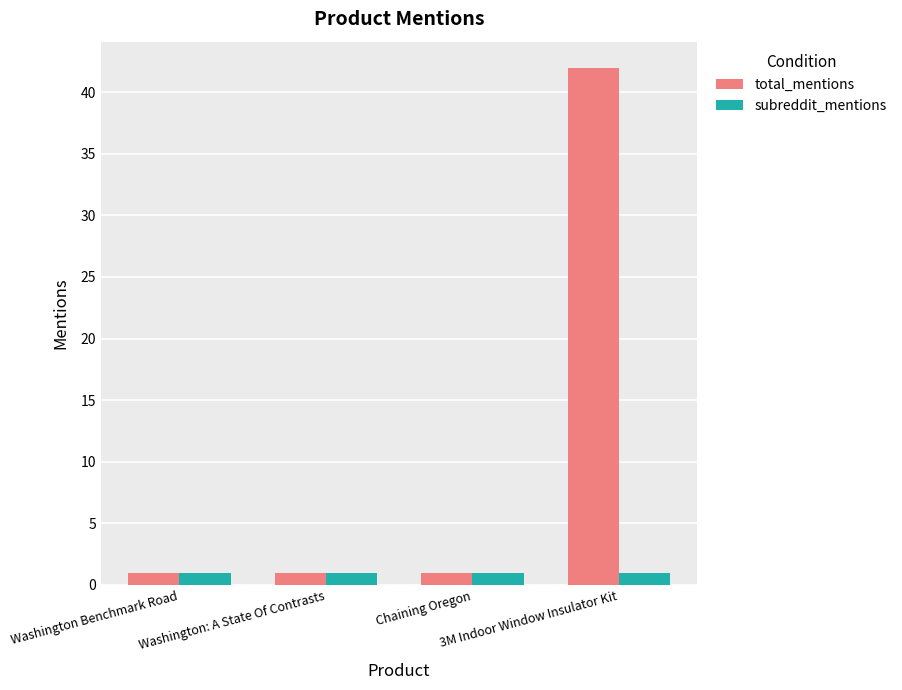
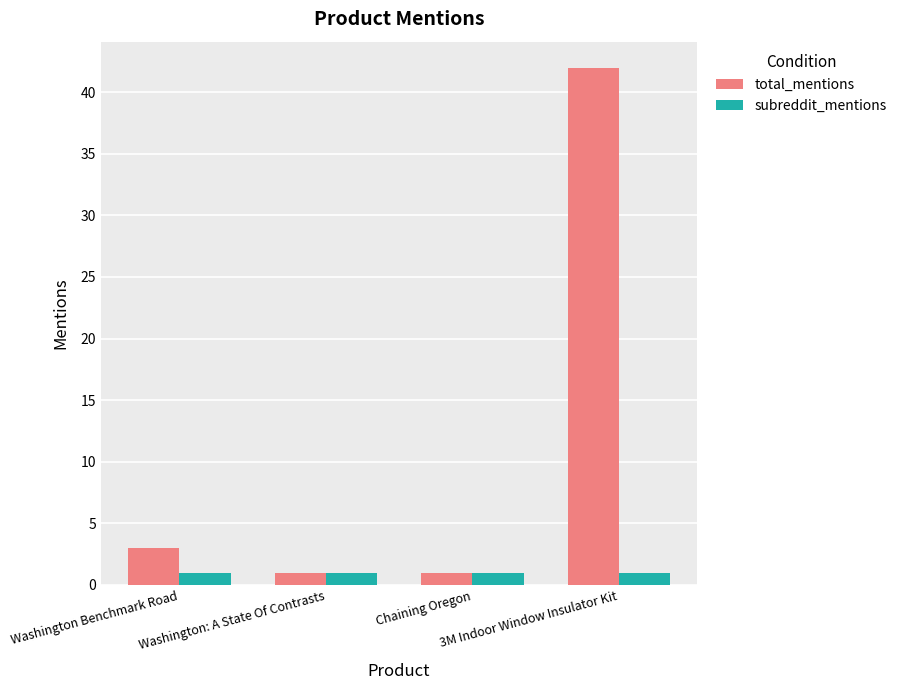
total_mentions, Washington Benchmark Road: 1 -> 3
